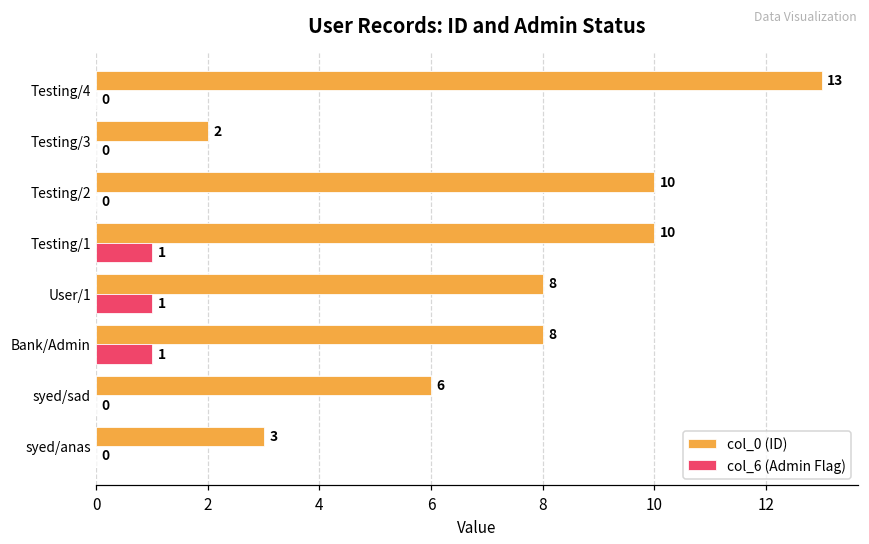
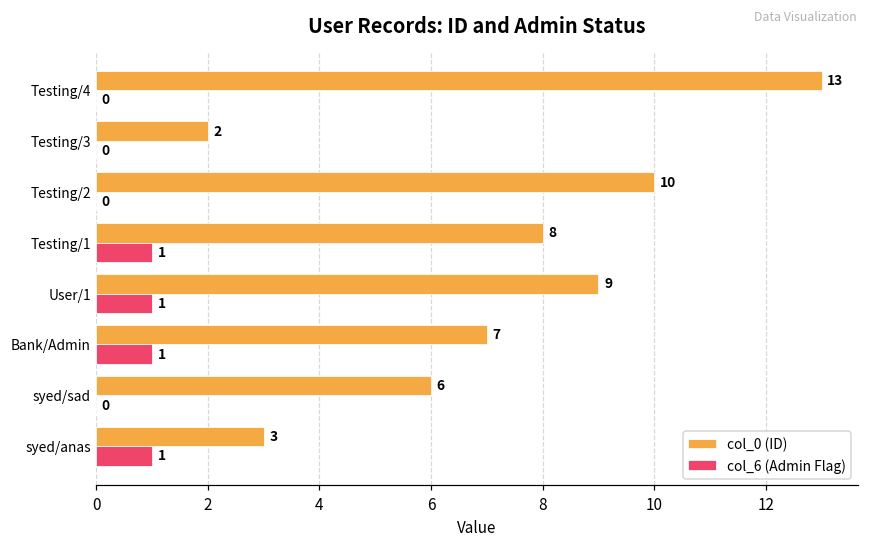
col_0 (ID), Testing/1: 10 -> 8
col_0 (ID), User/1: 8 -> 9
col_0 (ID), Bank/Admin: 8 -> 7
col_6 (Admin Flag), syed/anas: 0 -> 1
